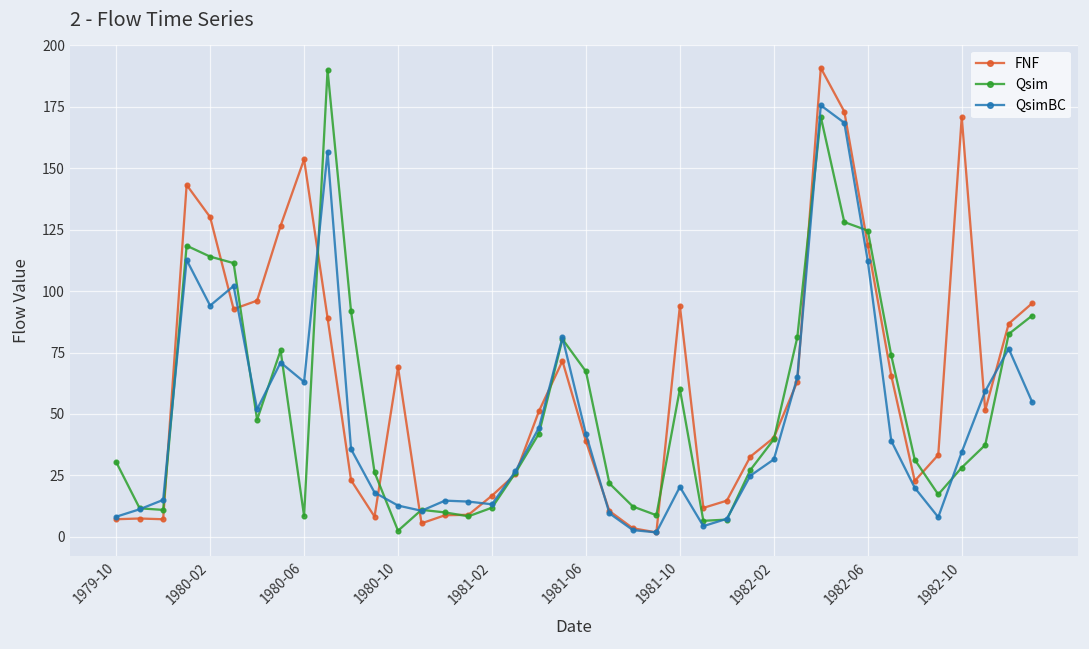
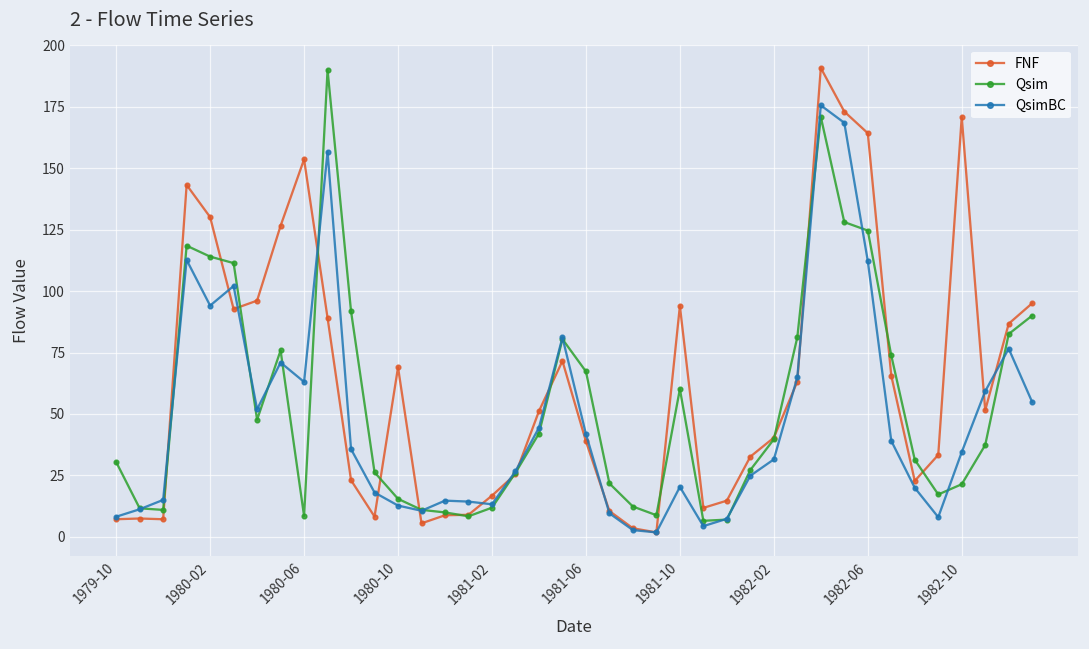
Qsim, 1980-10: 2 -> 15
FNF, 1982-06: 119 -> 164
Qsim, 1982-10: 28 -> 21
